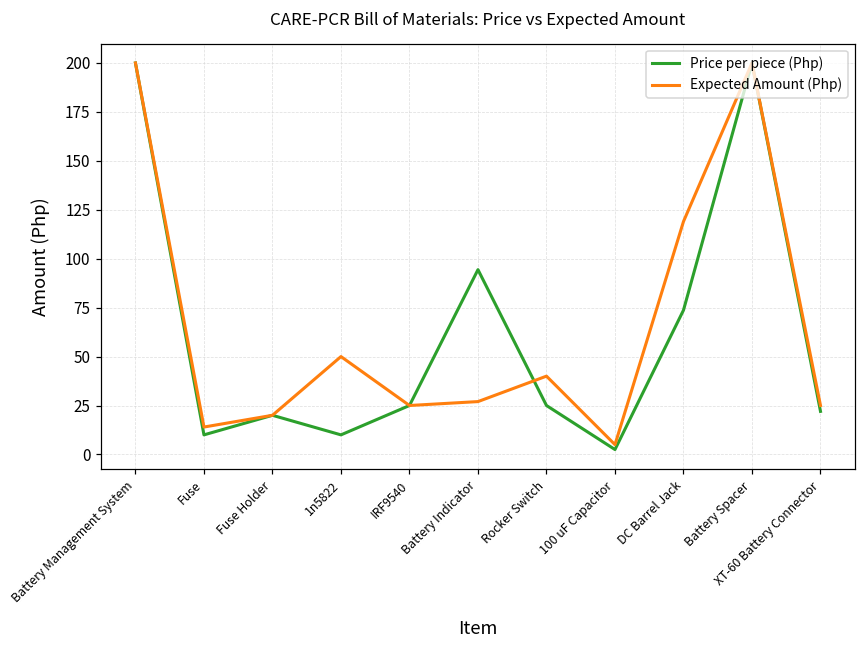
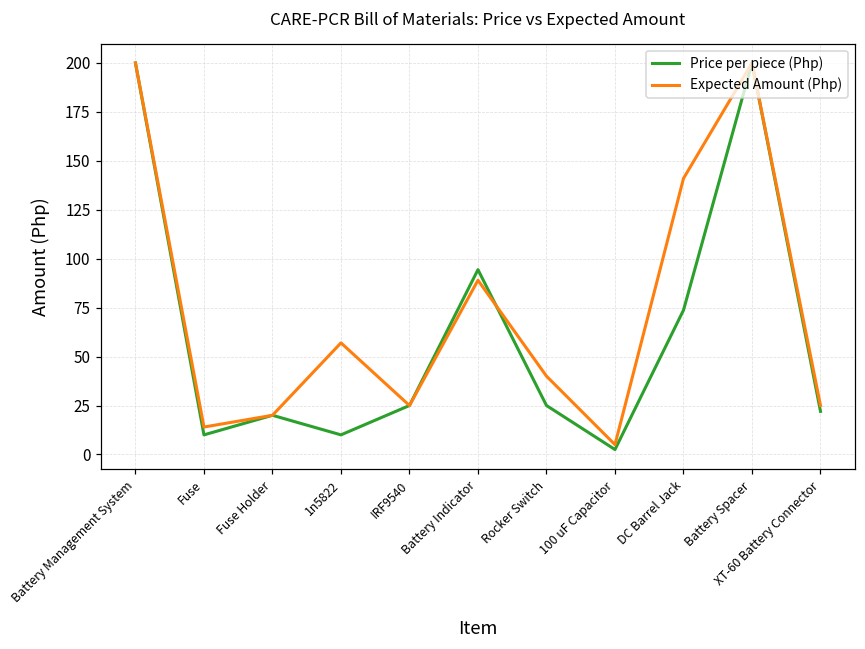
Expected Amount (Php), 1n5822: 50 -> 57
Expected Amount (Php), Battery Indicator: 27 -> 89
Expected Amount (Php), DC Barrel Jack: 119 -> 141
